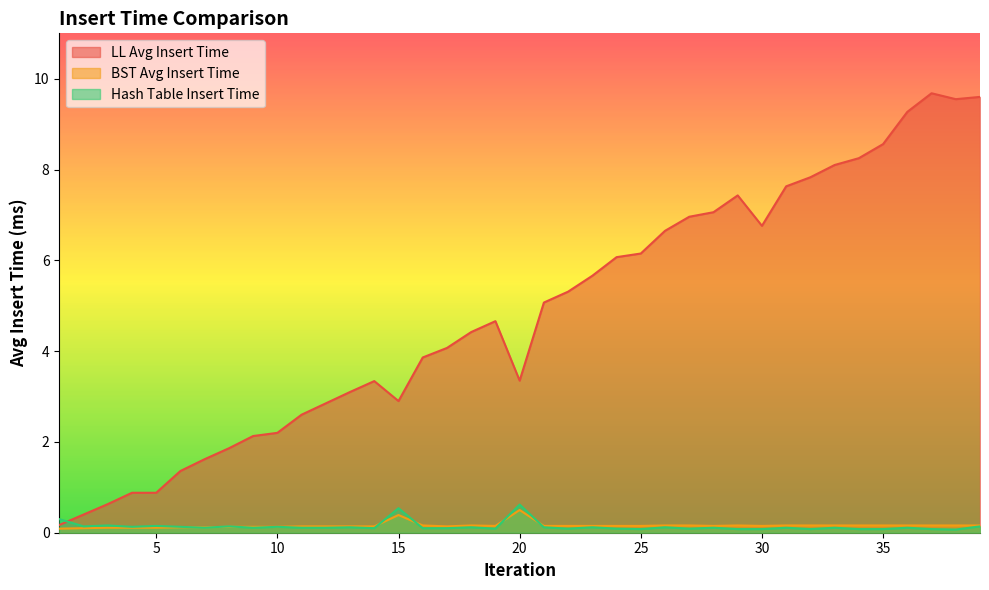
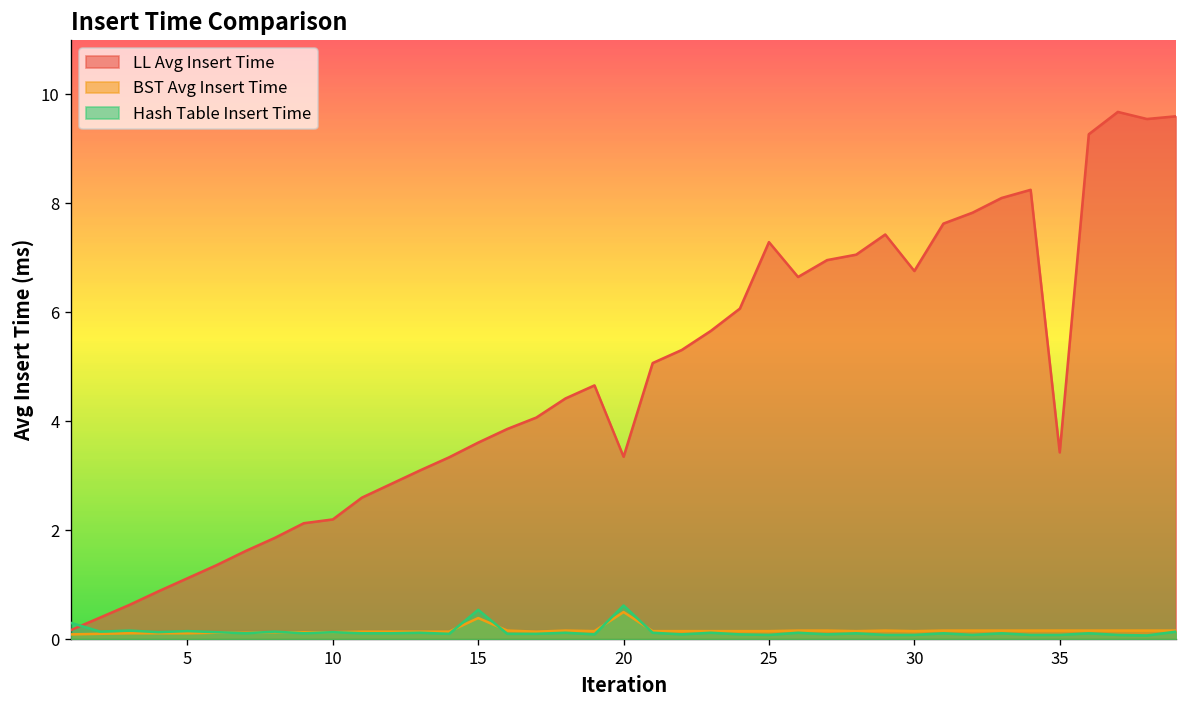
LL Avg Insert Time, 5: 0.9 -> 1.1
LL Avg Insert Time, 15: 2.9 -> 3.6
LL Avg Insert Time, 25: 6.2 -> 7.3
LL Avg Insert Time, 35: 8.6 -> 3.4
